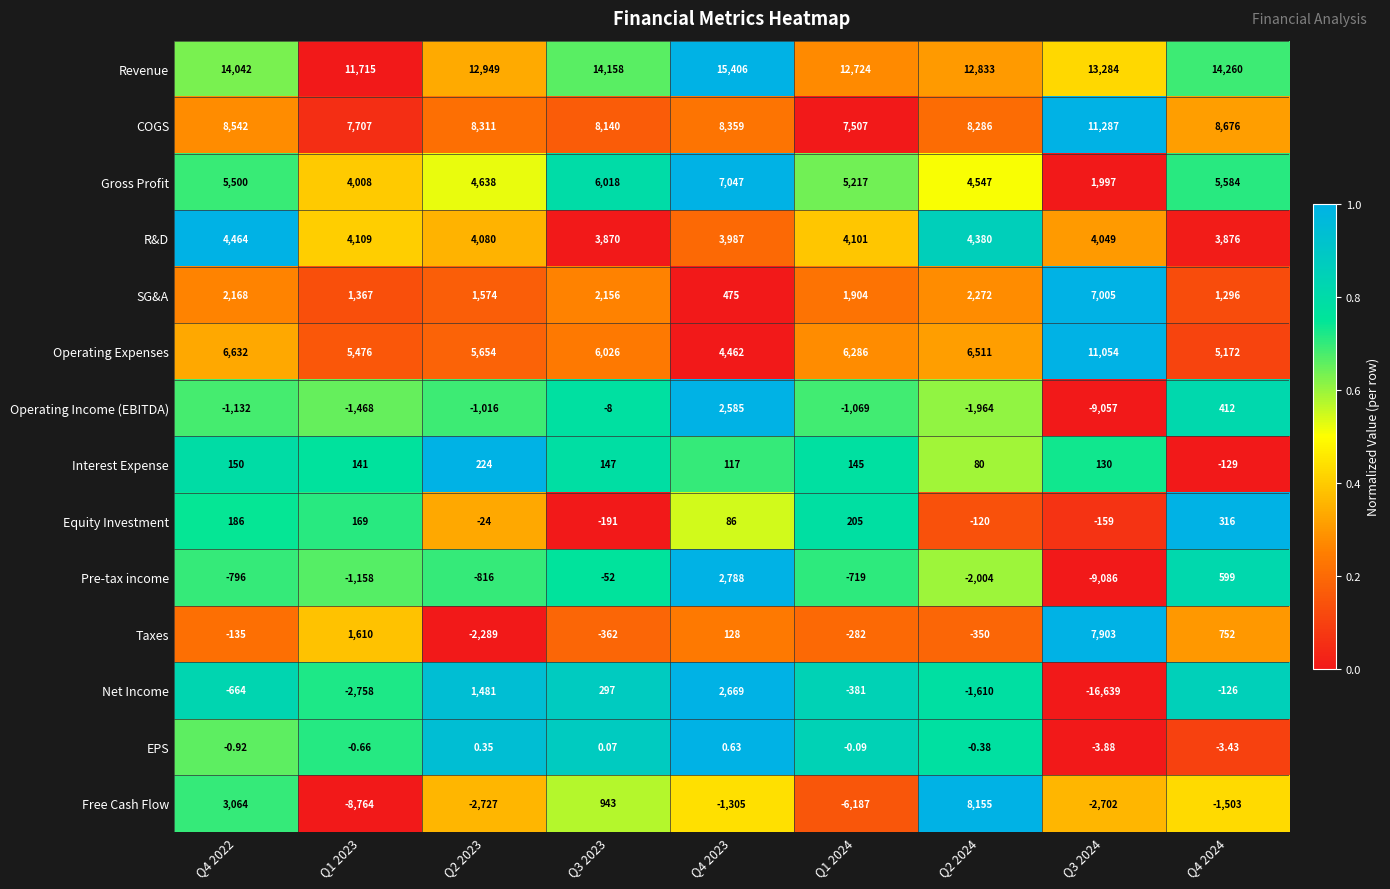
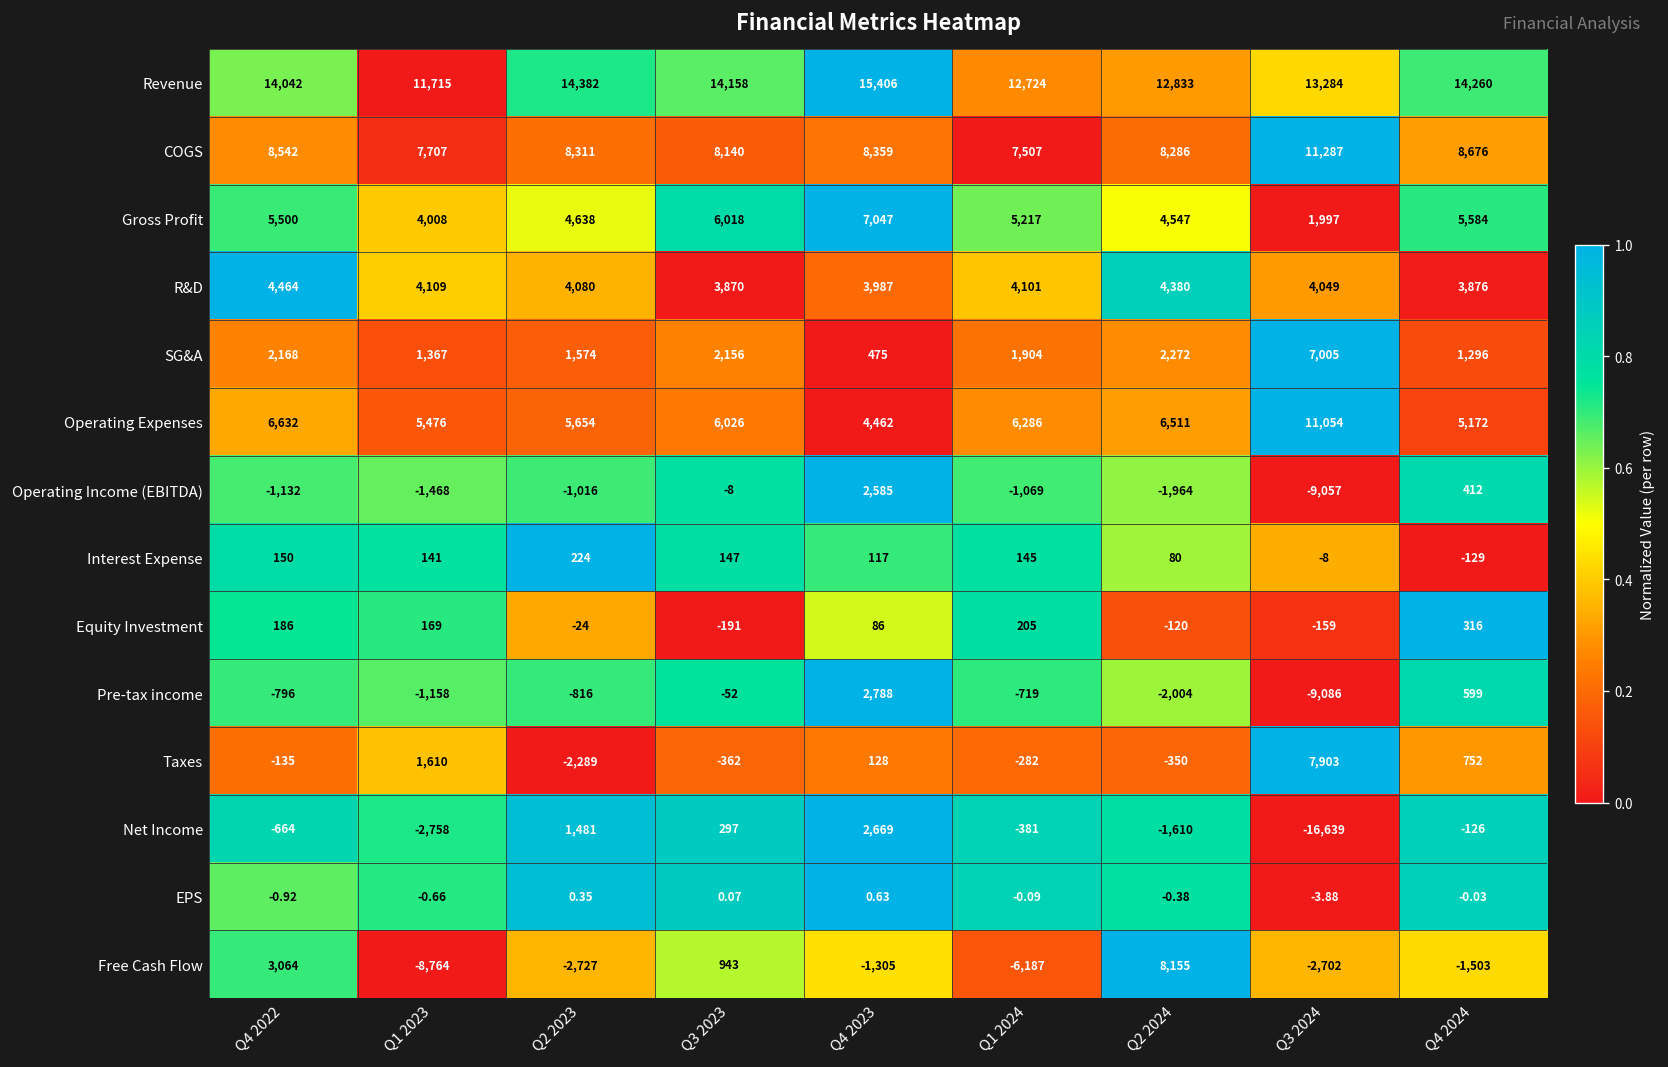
Revenue, Q2 2023: 12,949 -> 14,382
Interest Expense, Q3 2024: 130 -> -8
EPS, Q4 2024: -3.43 -> -0.03
